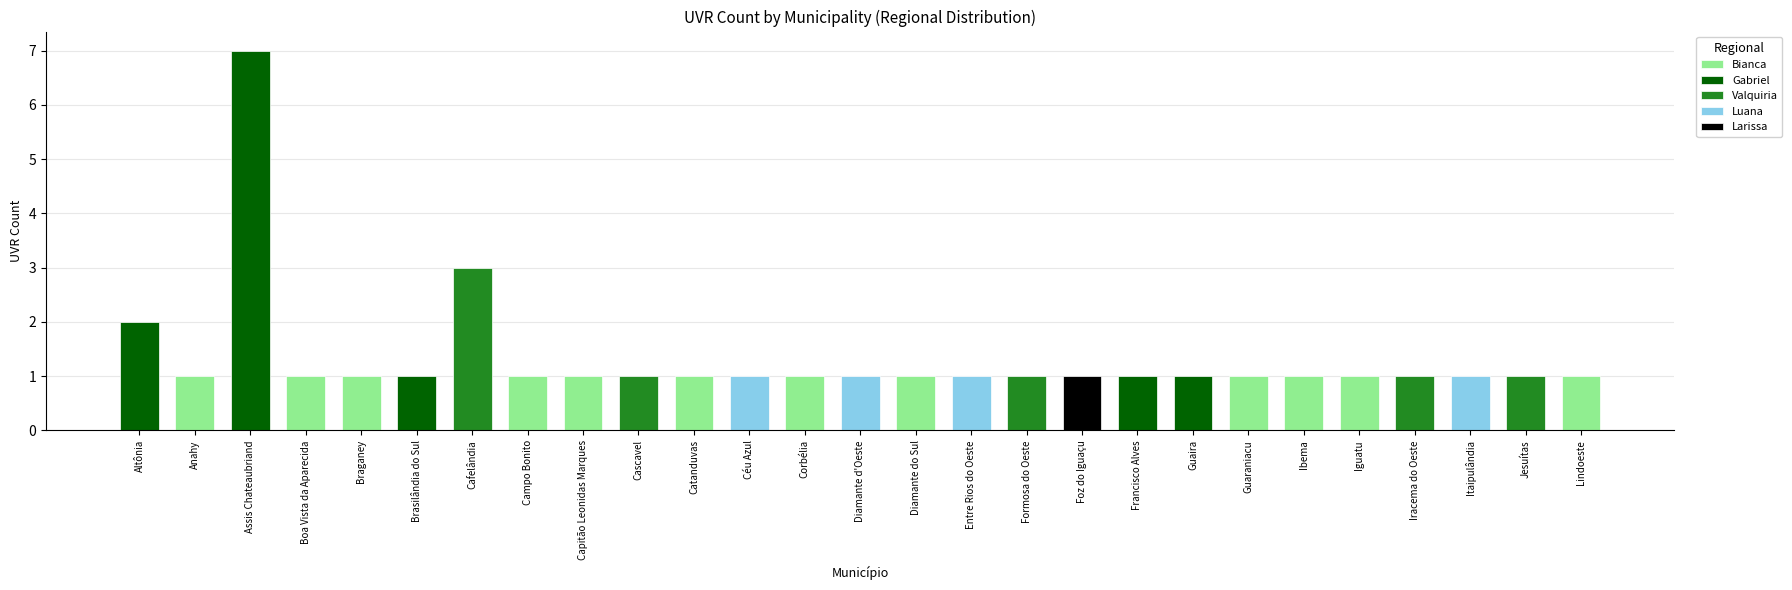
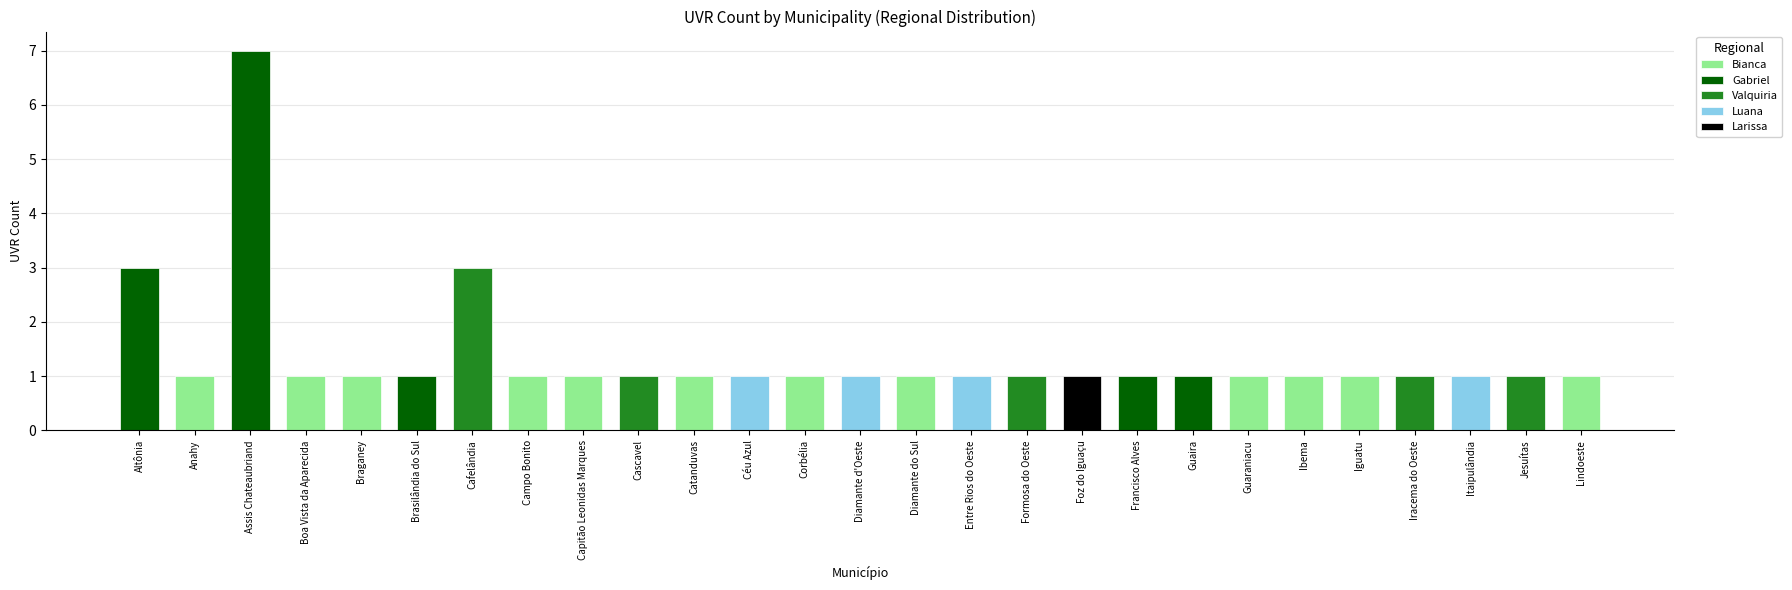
Gabriel, Altônia: 2 -> 3
